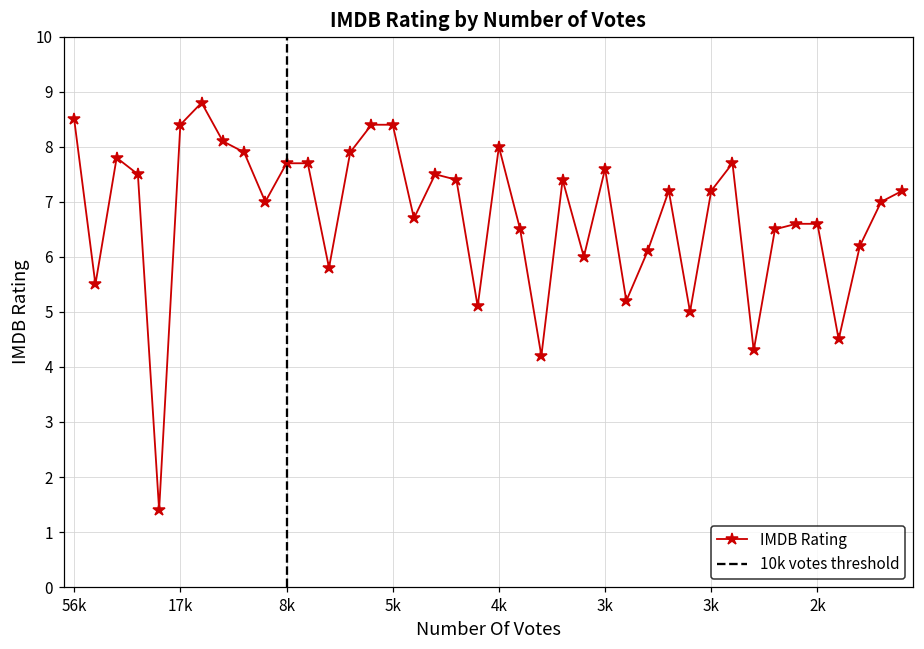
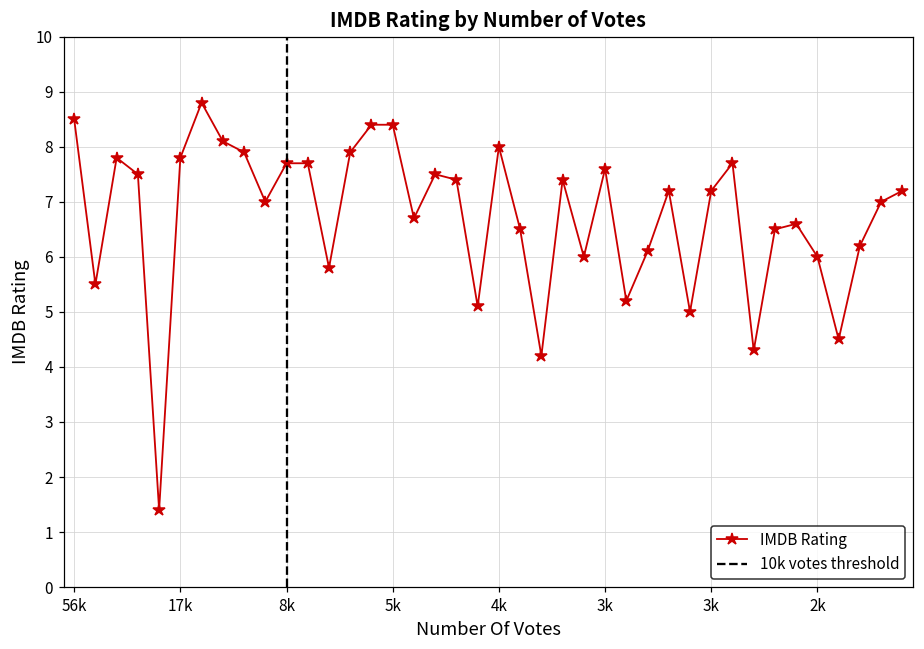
17k: 8.4 -> 7.8
2k: 6.6 -> 6.0
